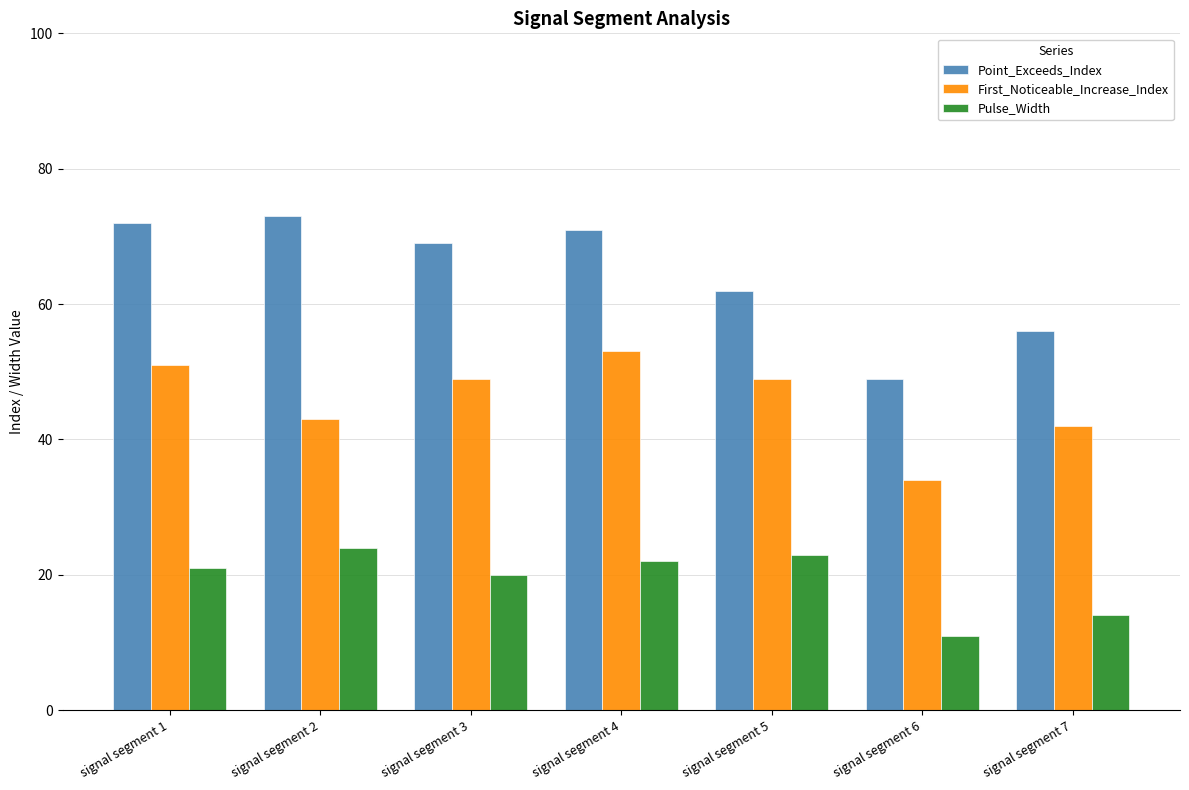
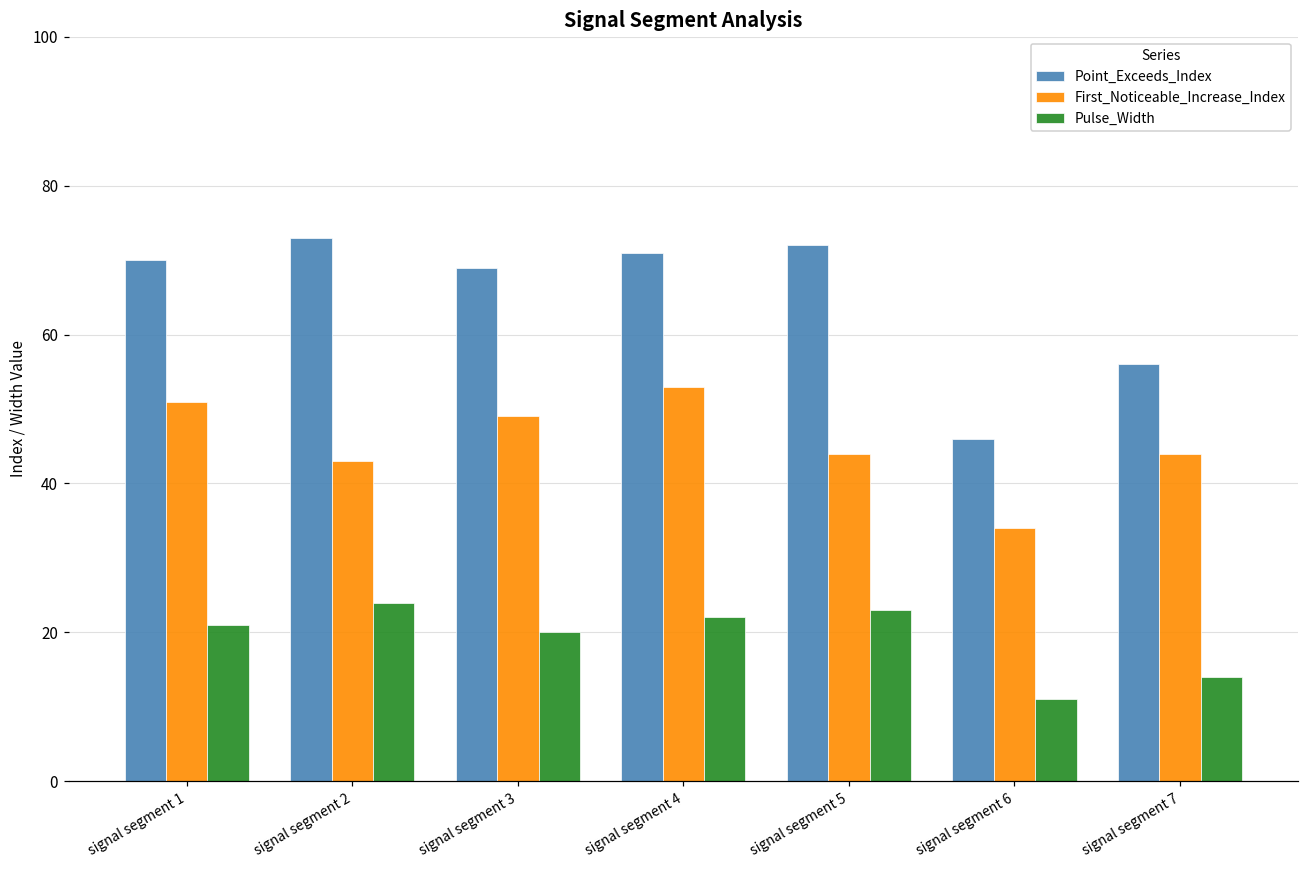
Point_Exceeds_Index, signal segment 1: 72 -> 70
Point_Exceeds_Index, signal segment 5: 62 -> 72
First_Noticeable_Increase_Index, signal segment 5: 49 -> 44
Point_Exceeds_Index, signal segment 6: 49 -> 46
First_Noticeable_Increase_Index, signal segment 7: 42 -> 44
